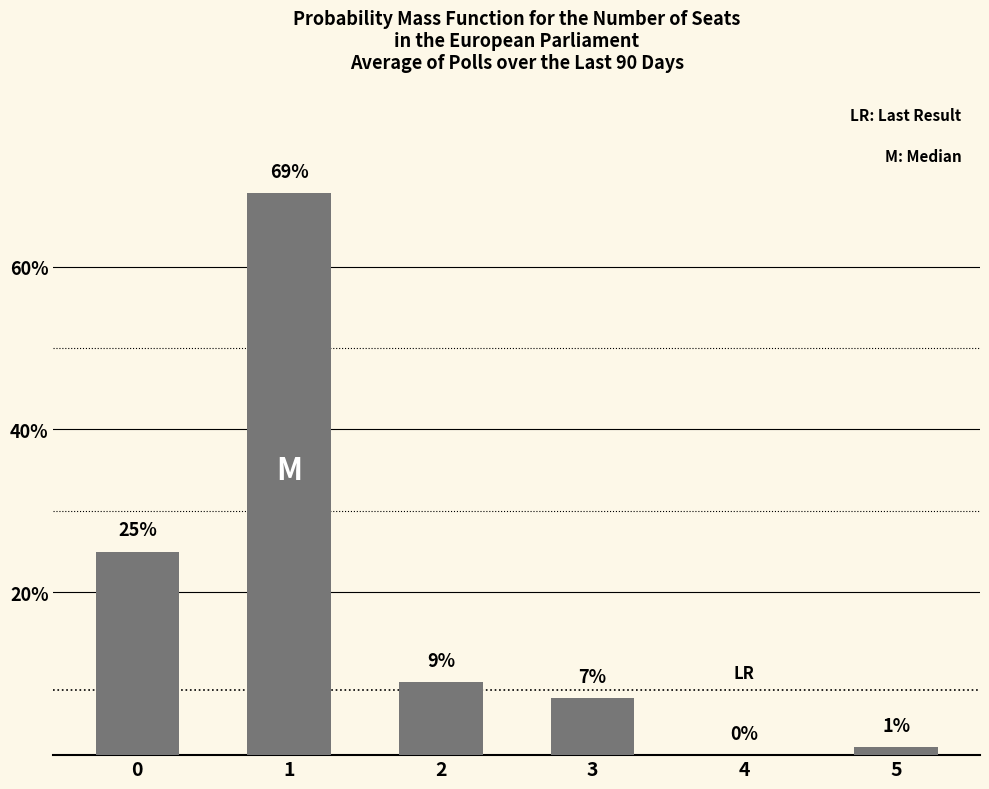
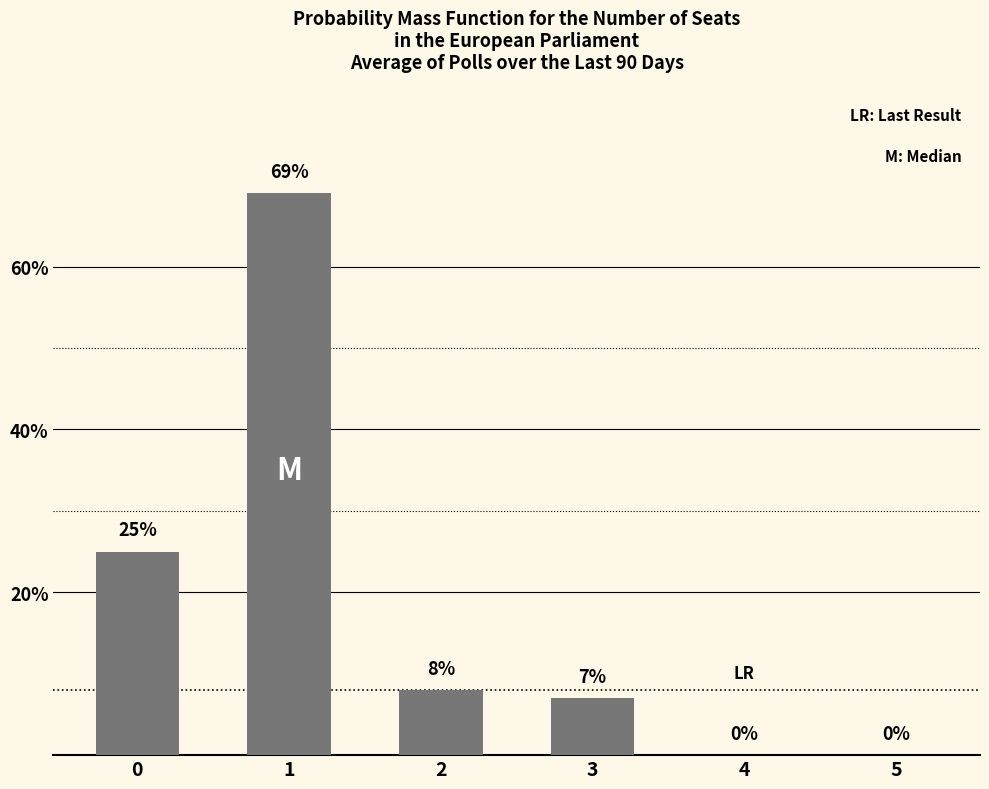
2: 9% -> 8%
5: 1% -> 0%
